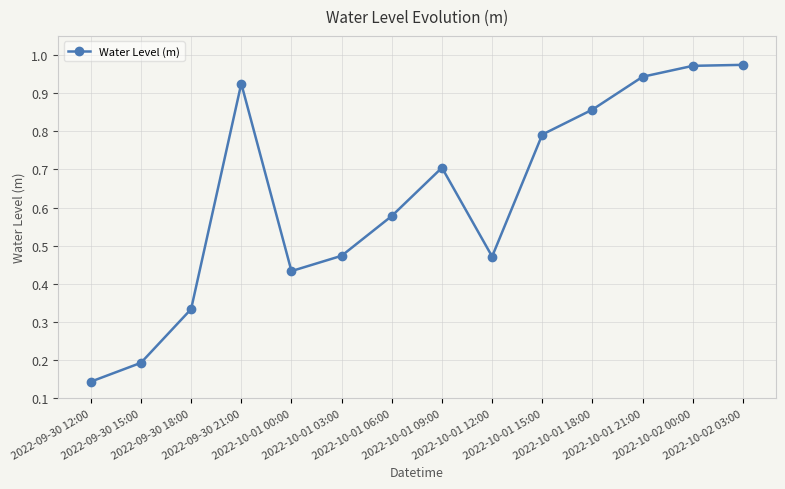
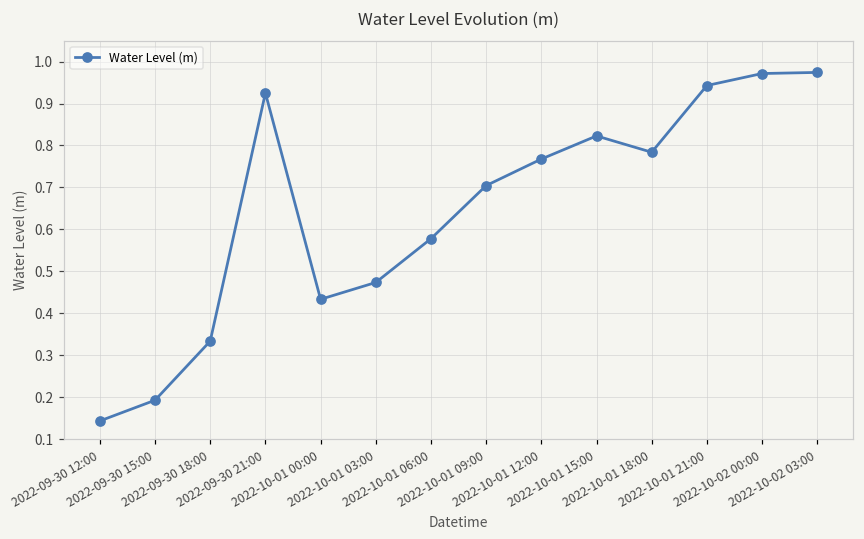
2022-10-01 12:00: 0.47 -> 0.77
2022-10-01 15:00: 0.79 -> 0.82
2022-10-01 18:00: 0.86 -> 0.78
